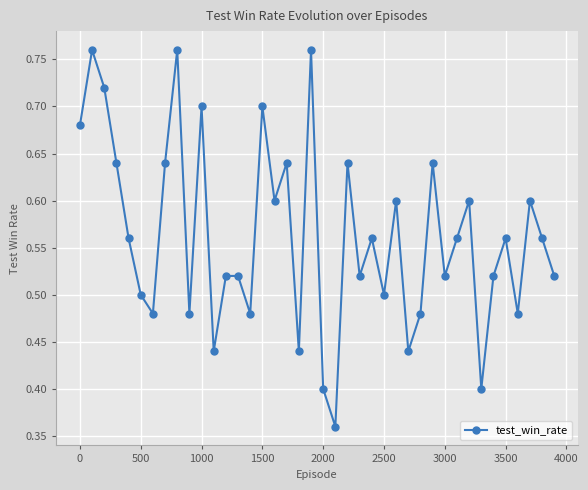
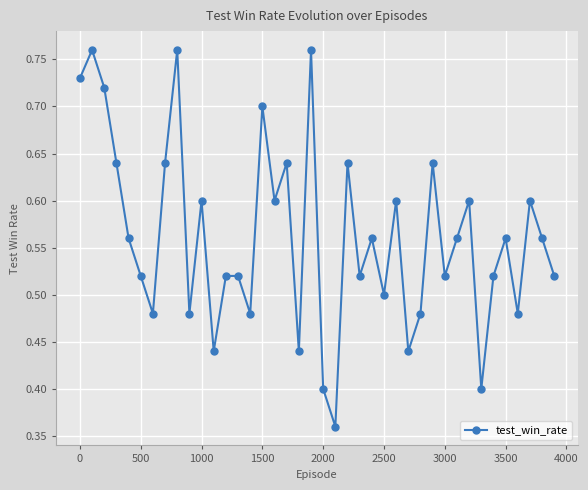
0: 0.68 -> 0.73
500: 0.50 -> 0.52
1000: 0.7 -> 0.6
